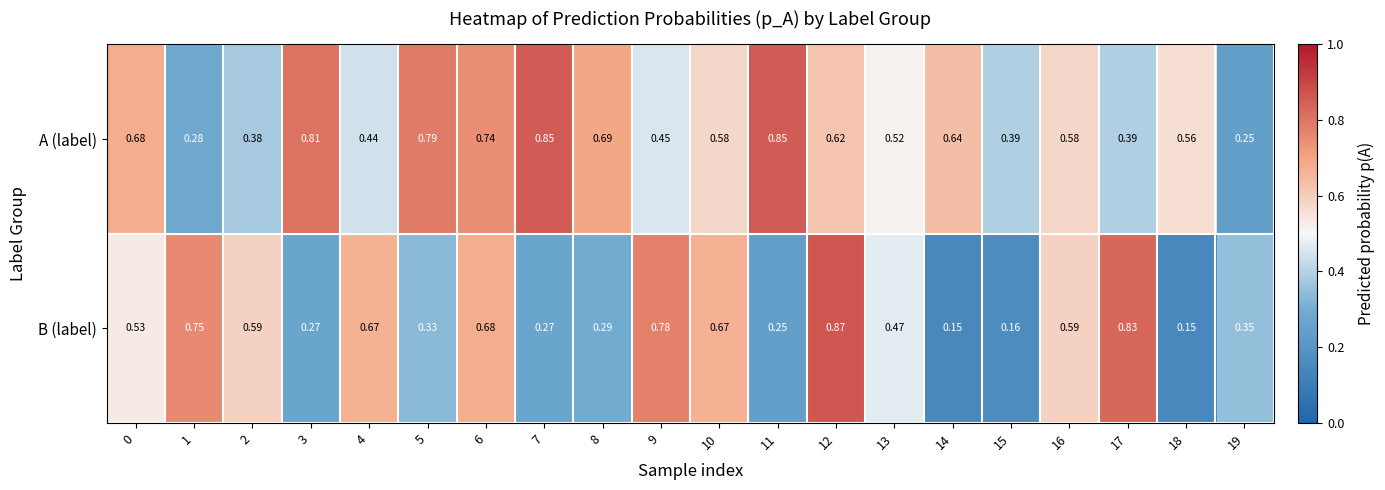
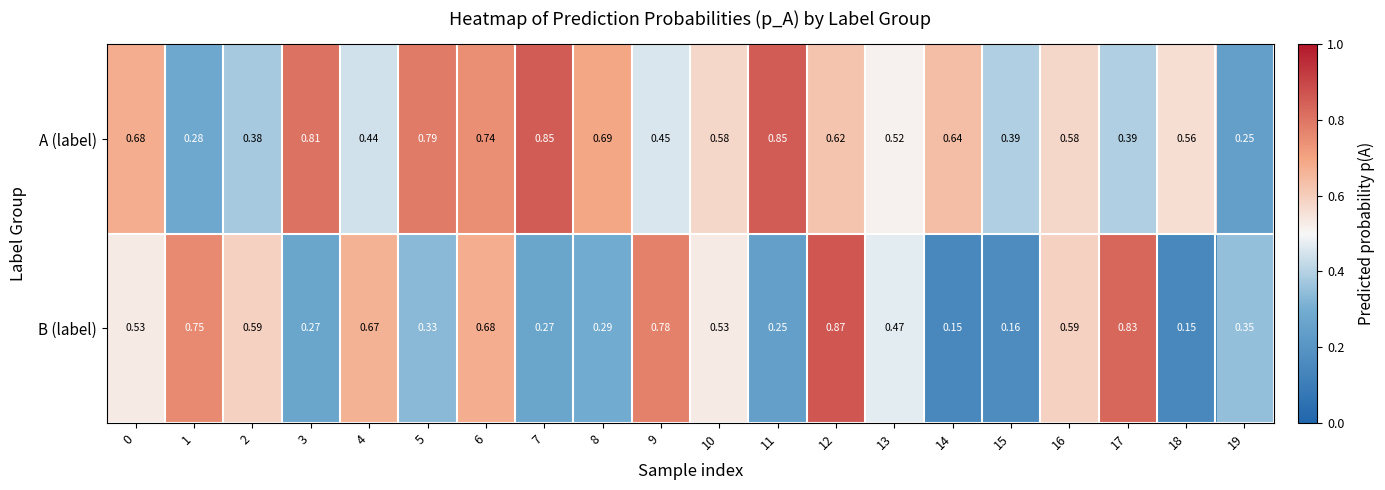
B (label), 10: 0.67 -> 0.53
